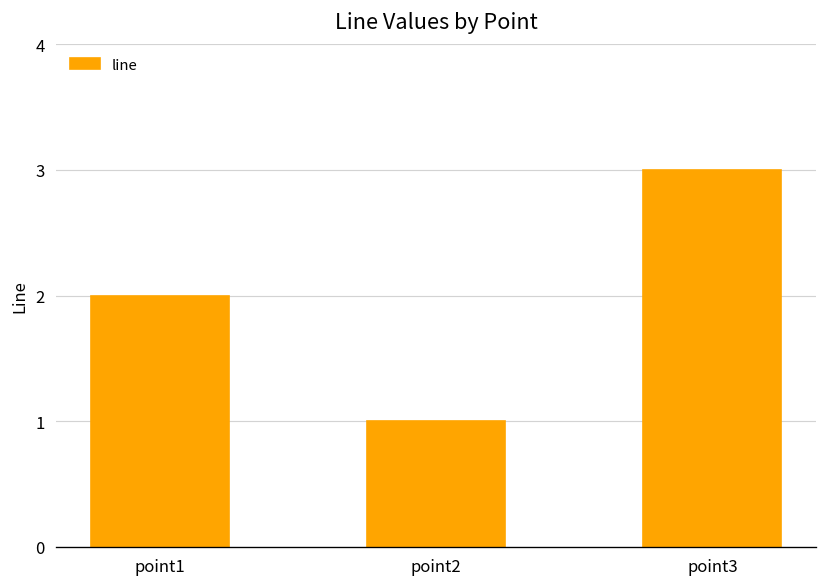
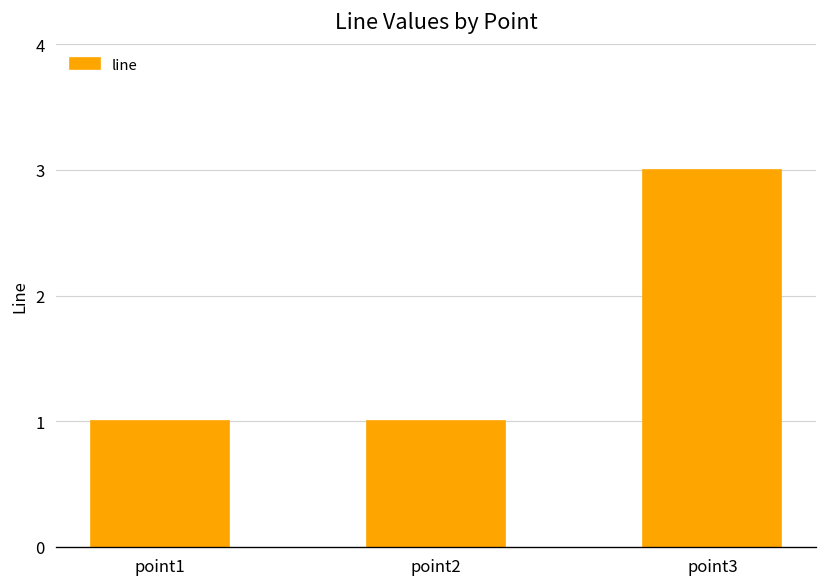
point1: 2 -> 1
